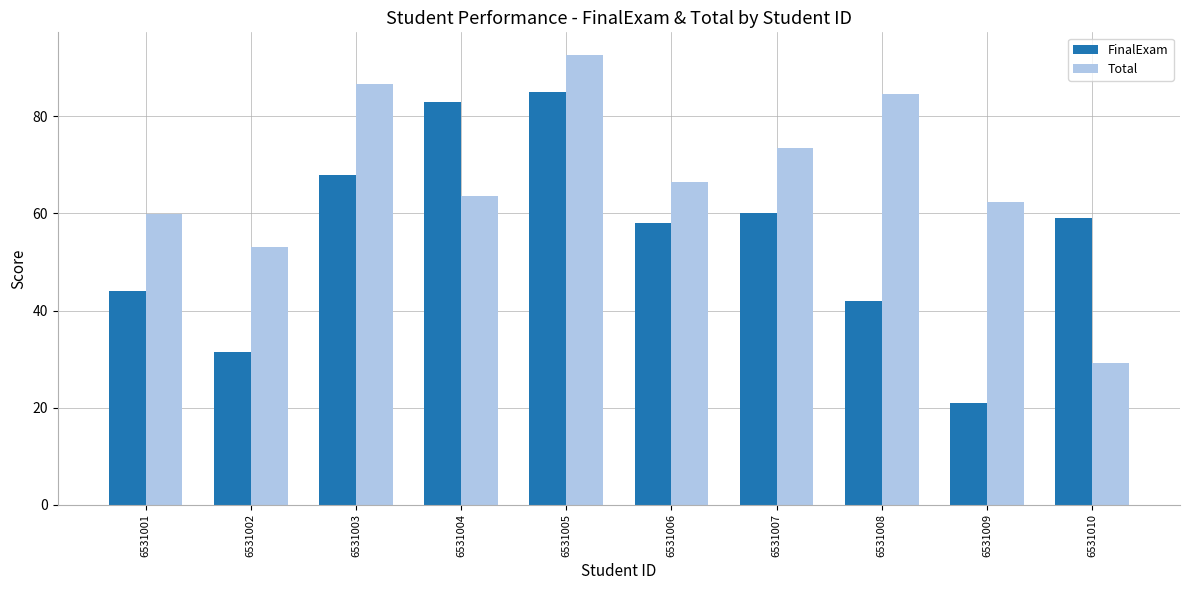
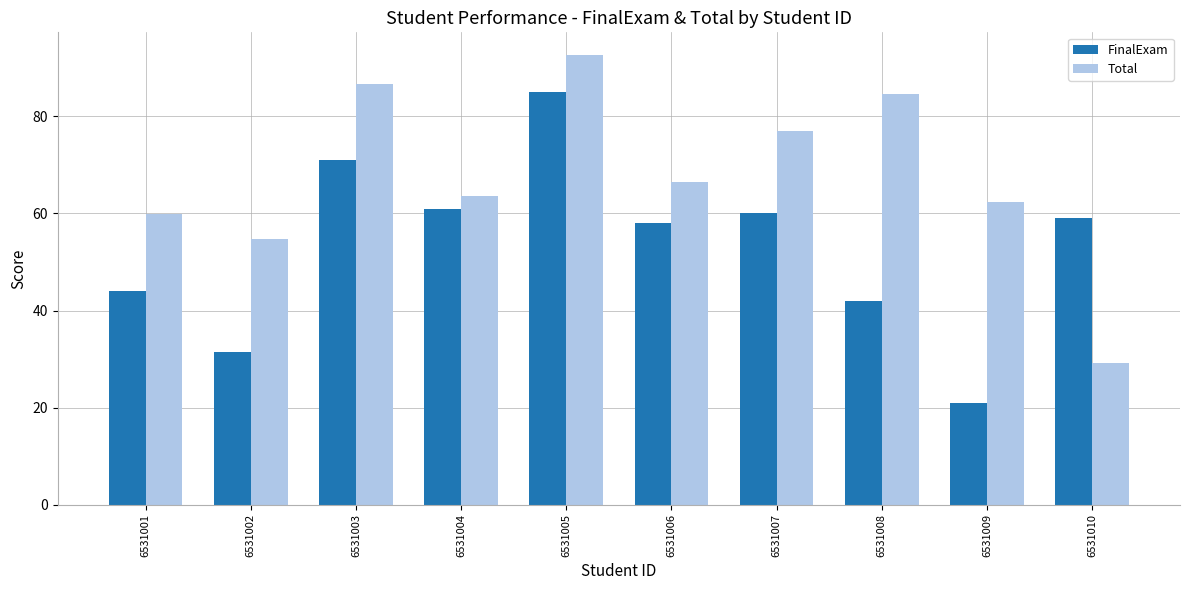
Total, 6531002: 53 -> 55
FinalExam, 6531003: 68 -> 71
FinalExam, 6531004: 83 -> 61
Total, 6531007: 74 -> 77
